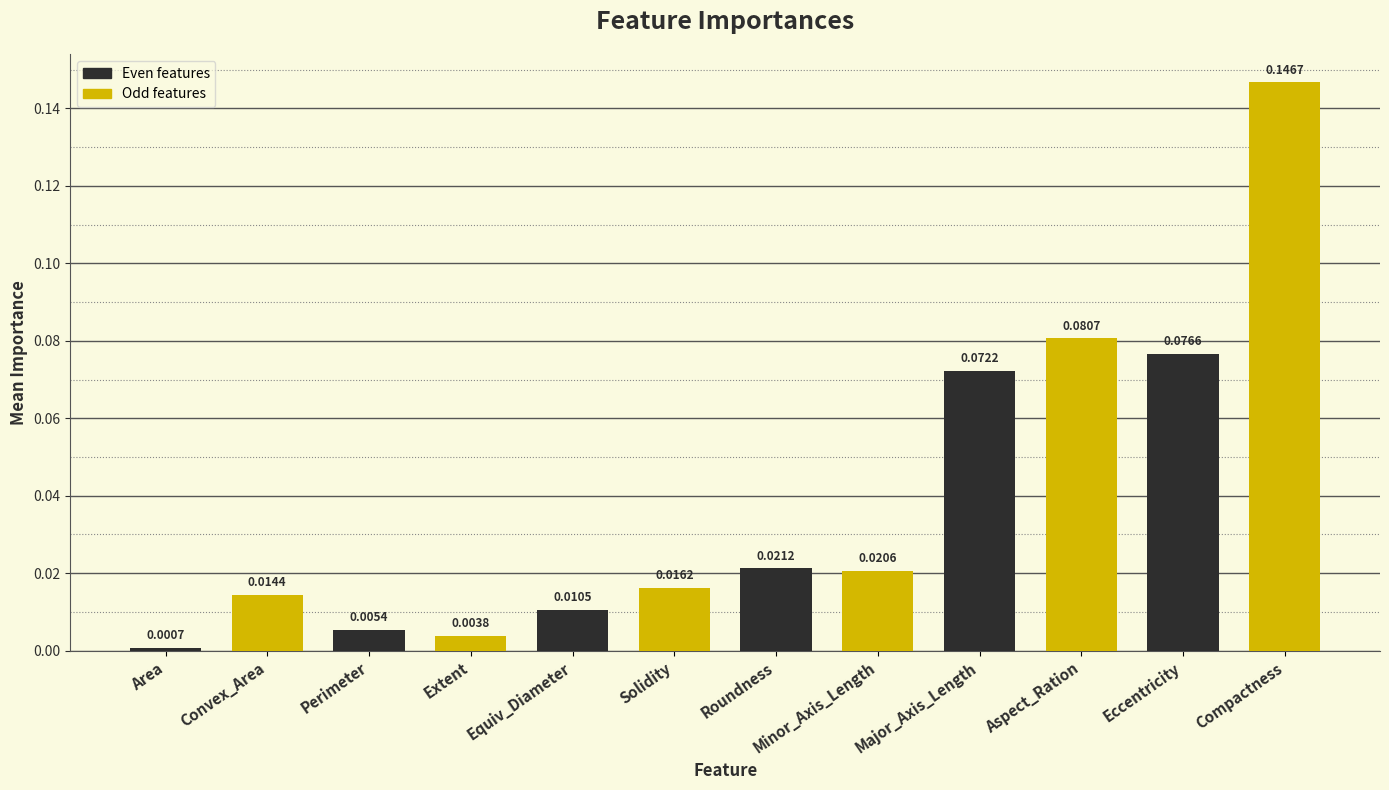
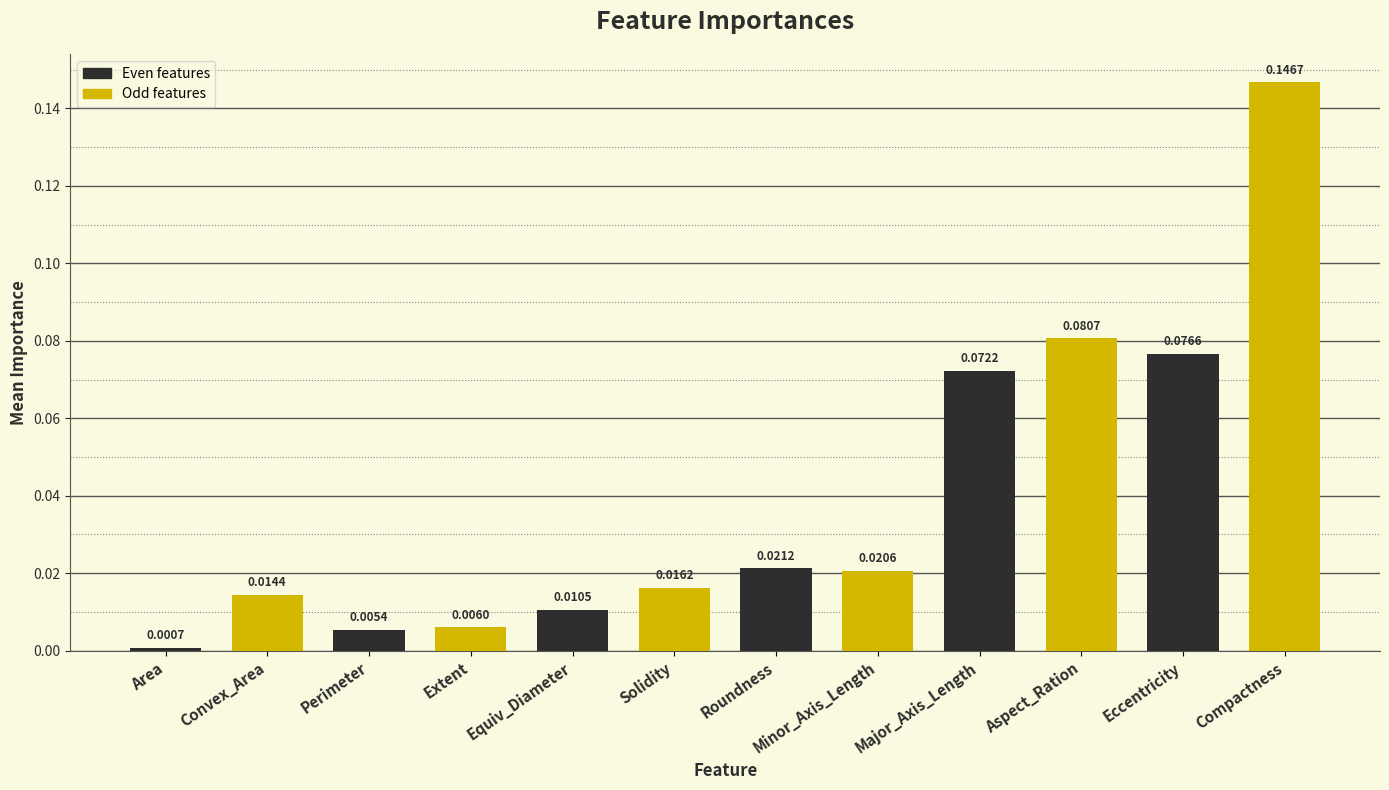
Extent: 0.0038 -> 0.0060
